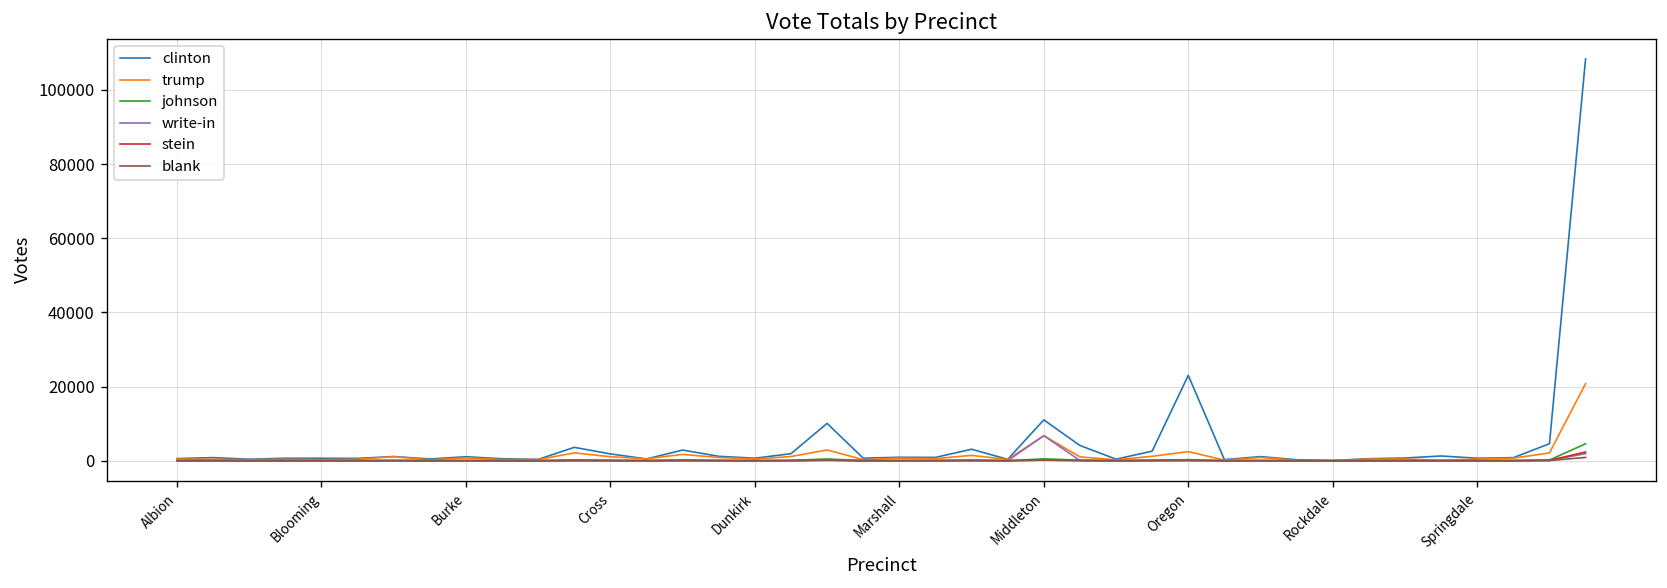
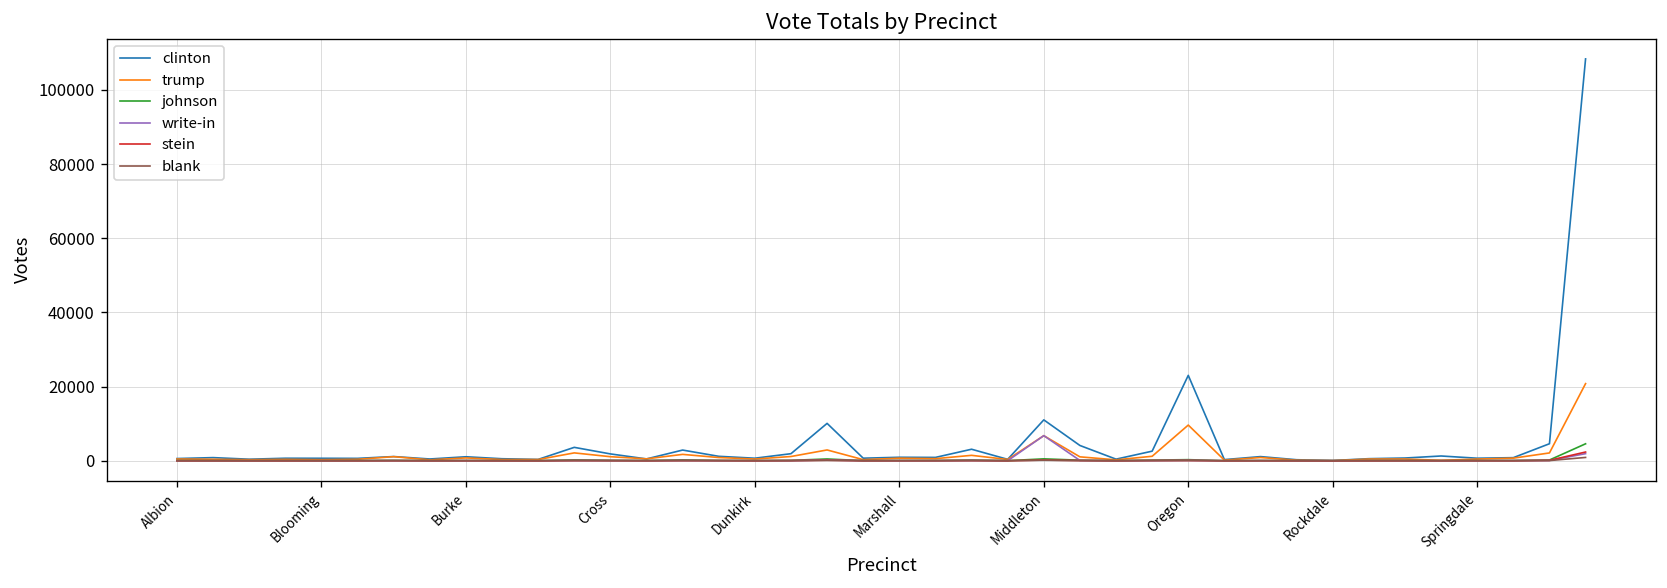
trump, Oregon: 2000 -> 10000
